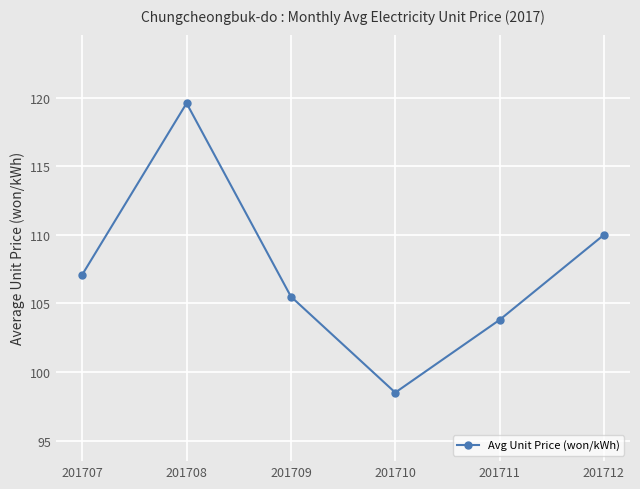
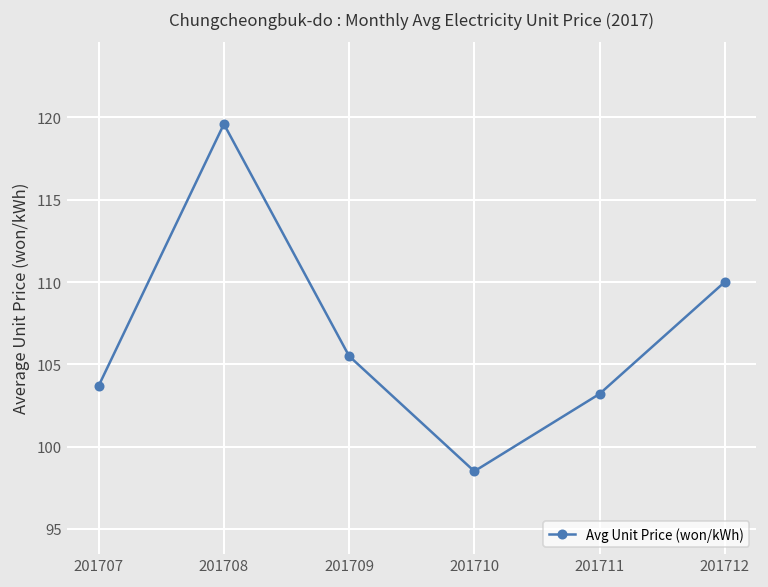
201707: 107.1 -> 103.7
201711: 103.8 -> 103.2
